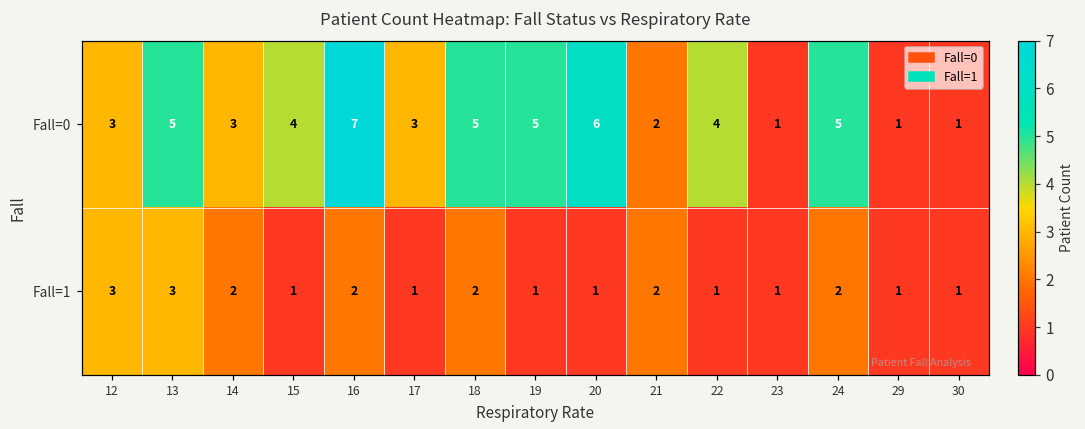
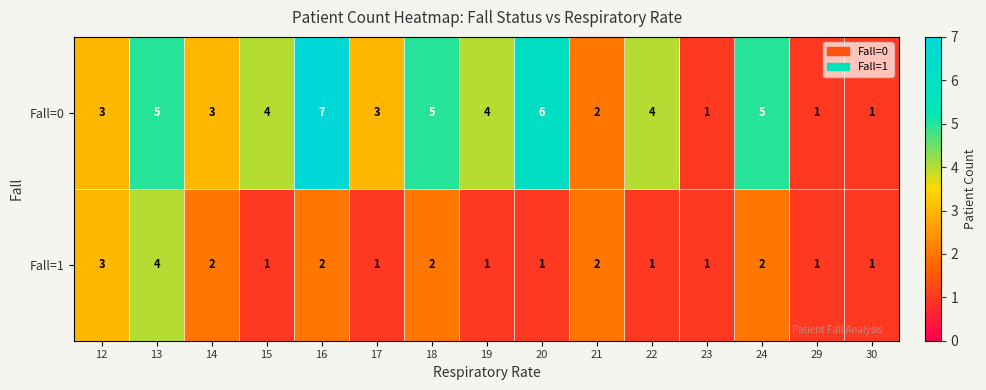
Fall=0, 19: 5 -> 4
Fall=1, 13: 3 -> 4
